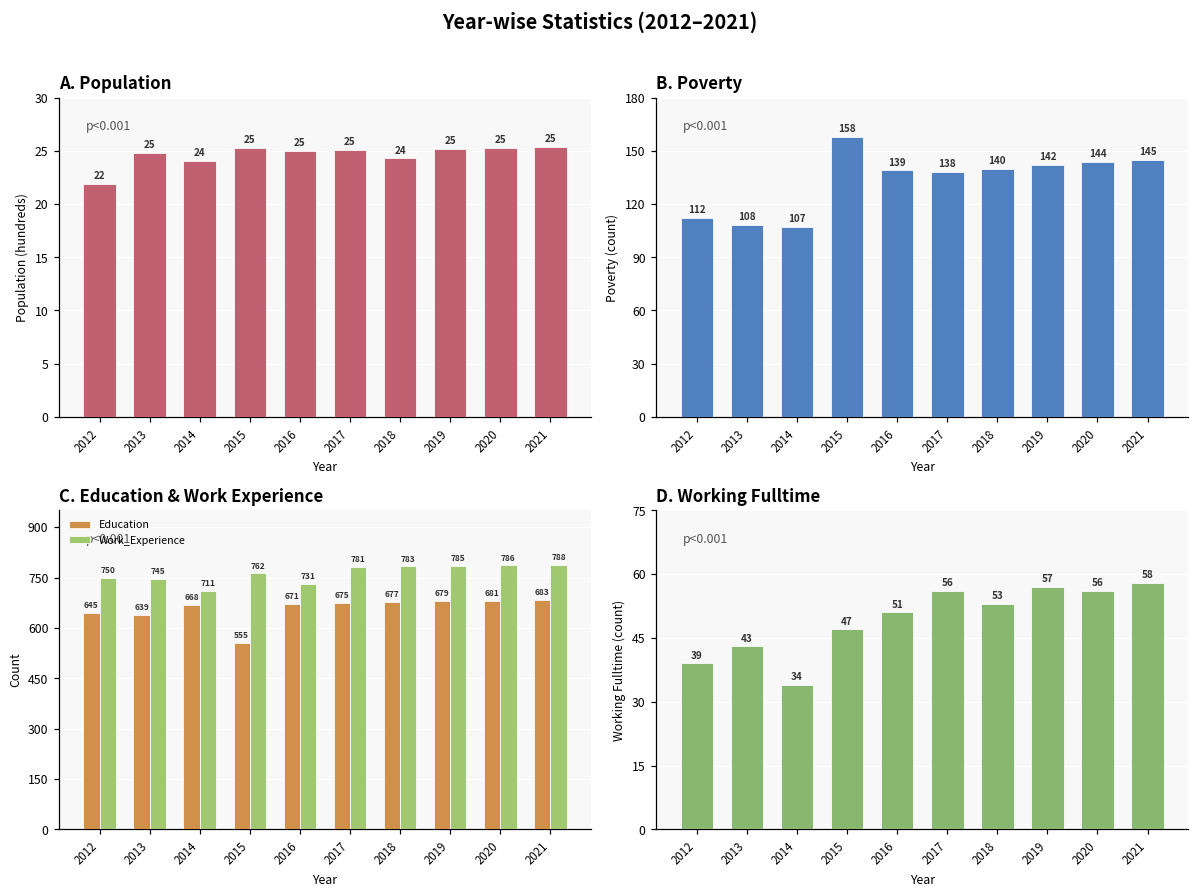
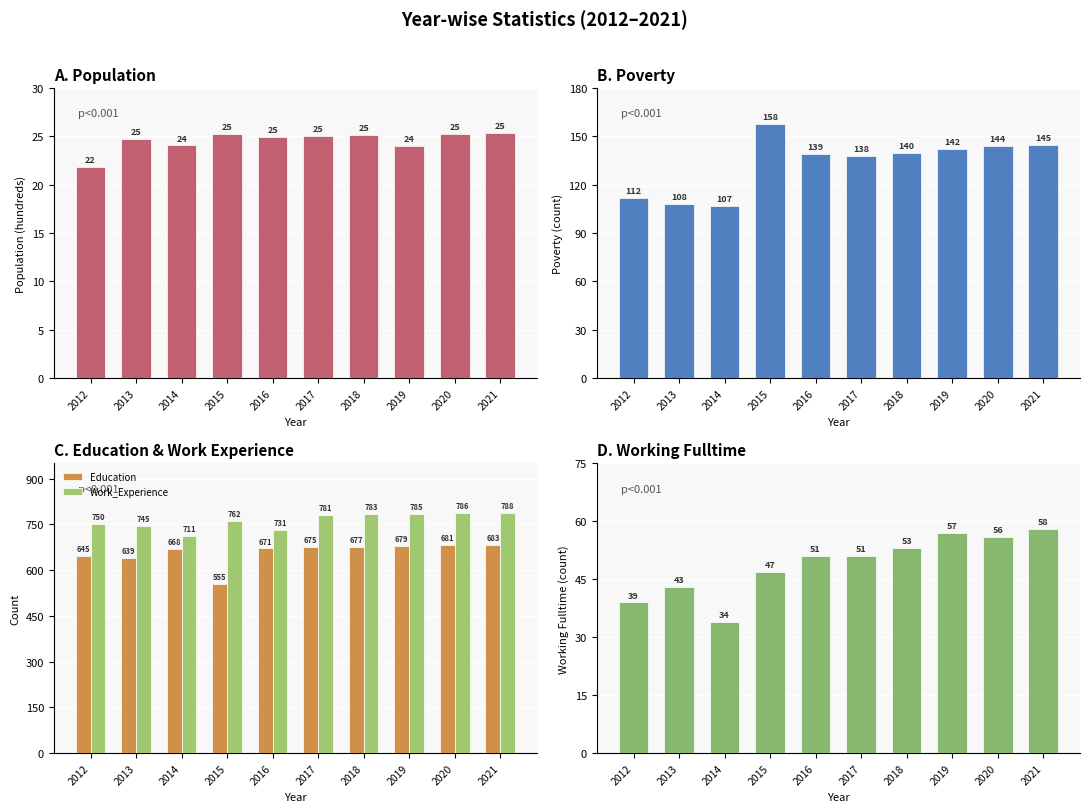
A. Population, 2018: 24 -> 25
A. Population, 2019: 25 -> 24
D. Working Fulltime, 2017: 56 -> 51
